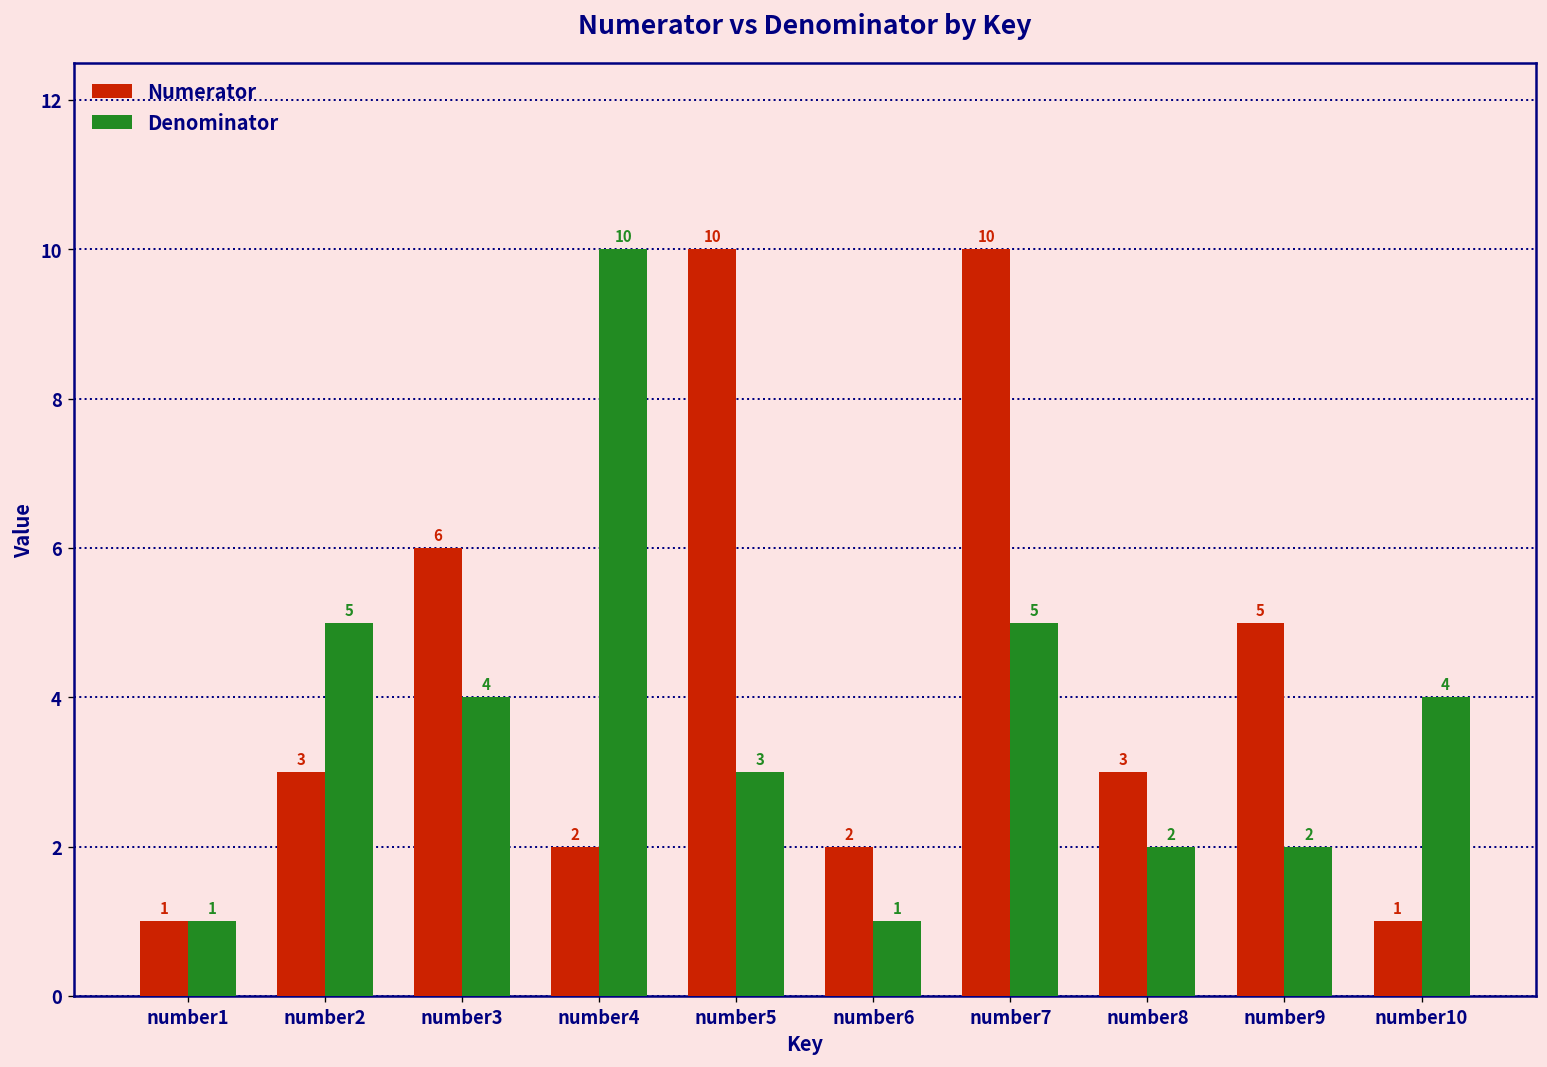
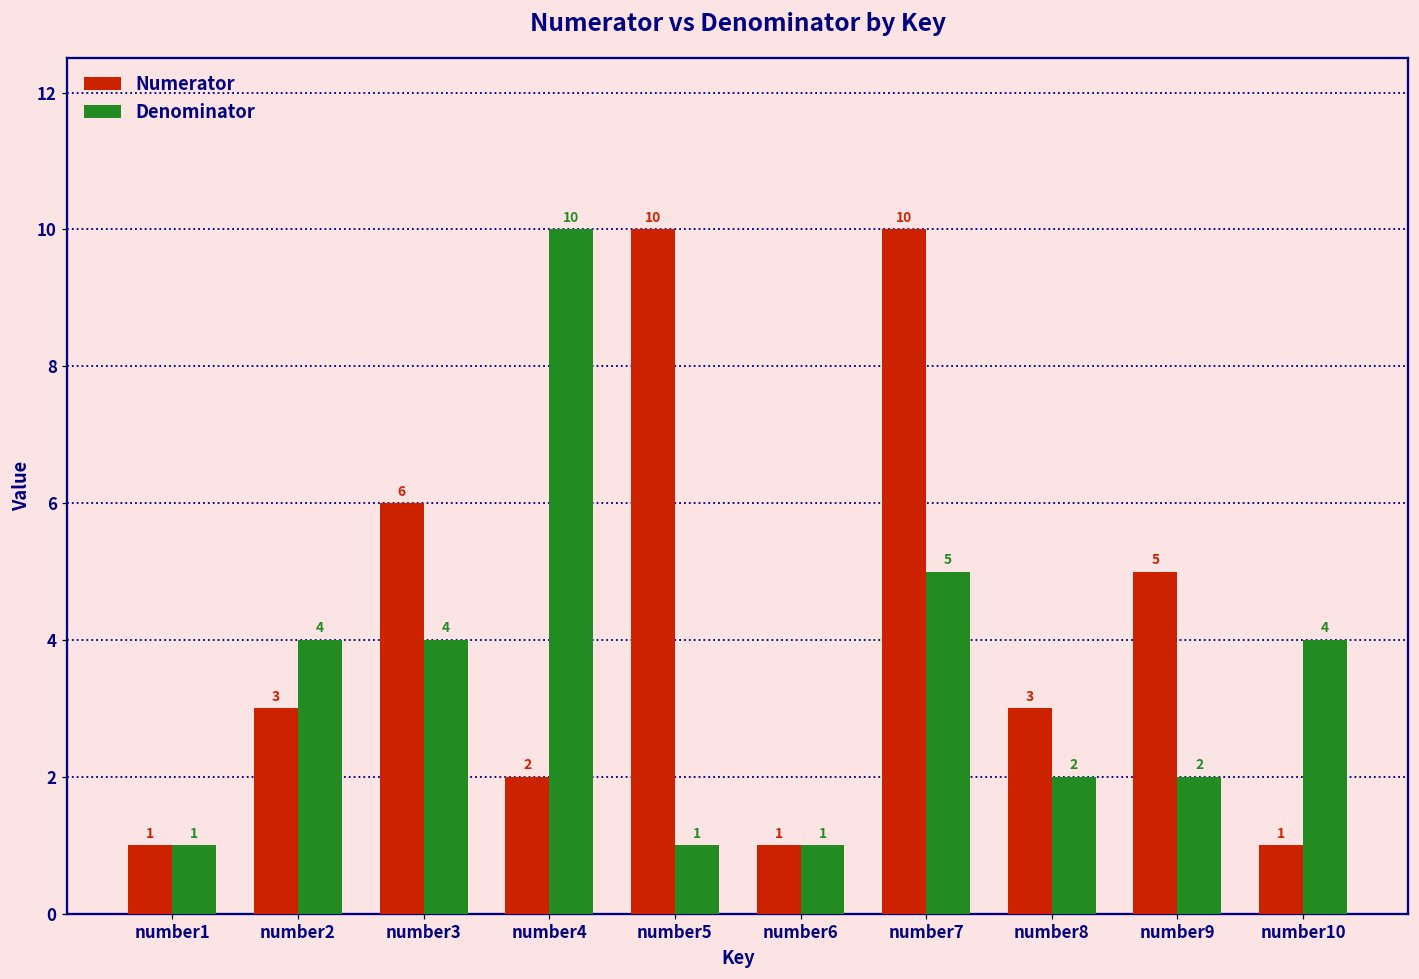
Denominator, number2: 5 -> 4
Denominator, number5: 3 -> 1
Numerator, number6: 2 -> 1
